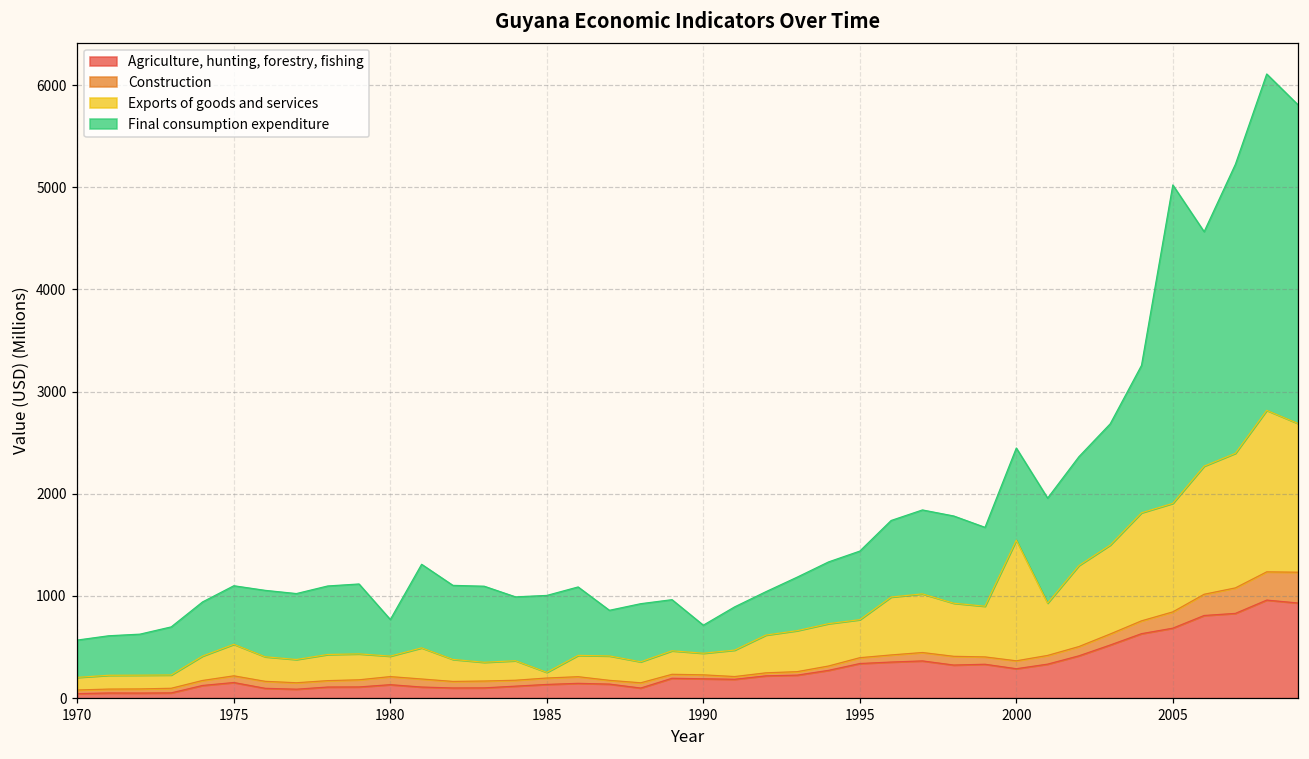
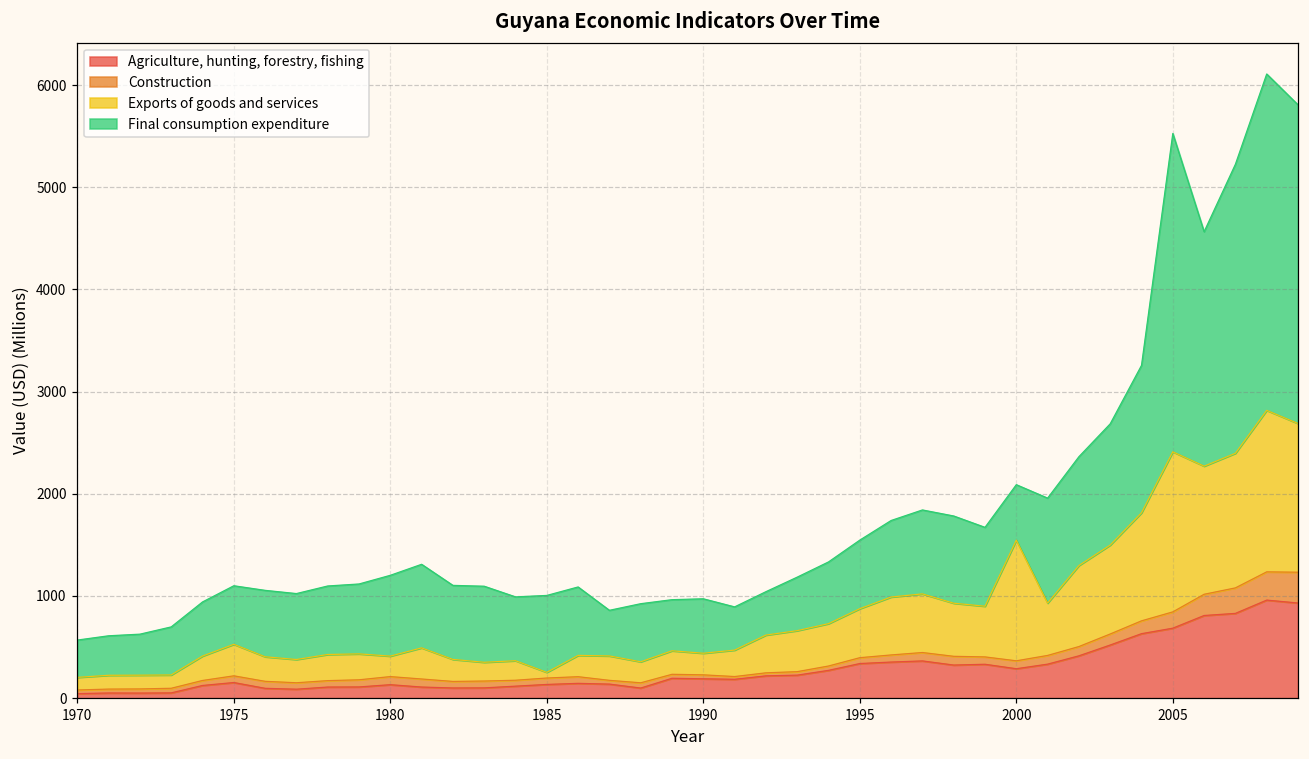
Final consumption expenditure, 1980: 400 -> 800
Final consumption expenditure, 1990: 300 -> 500
Exports of goods and services, 1995: 400 -> 500
Final consumption expenditure, 2000: 900 -> 500
Exports of goods and services, 2005: 1100 -> 1600
